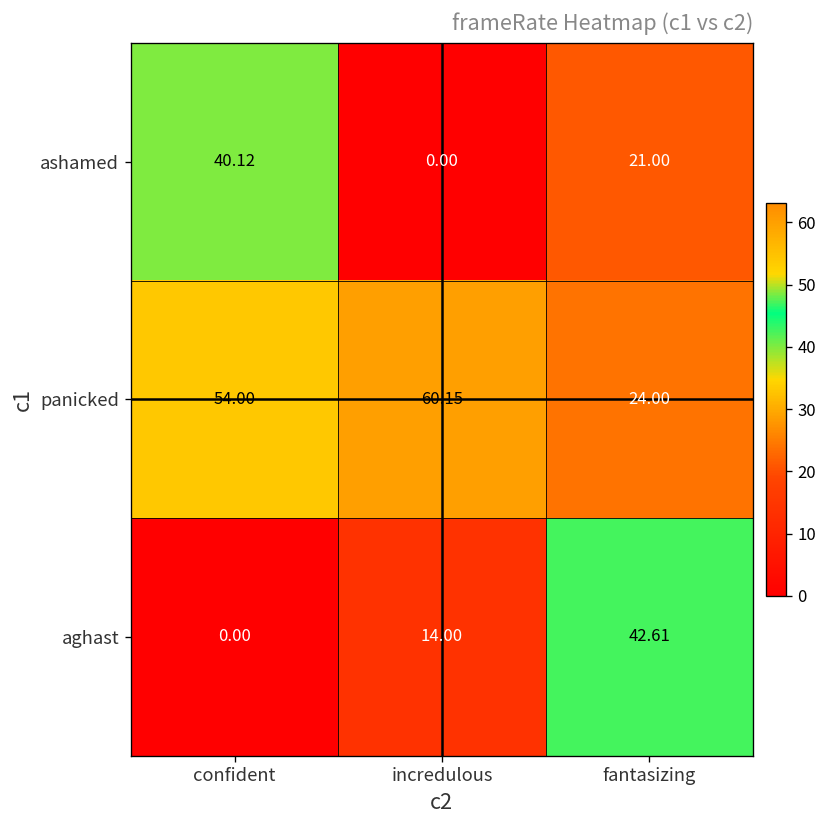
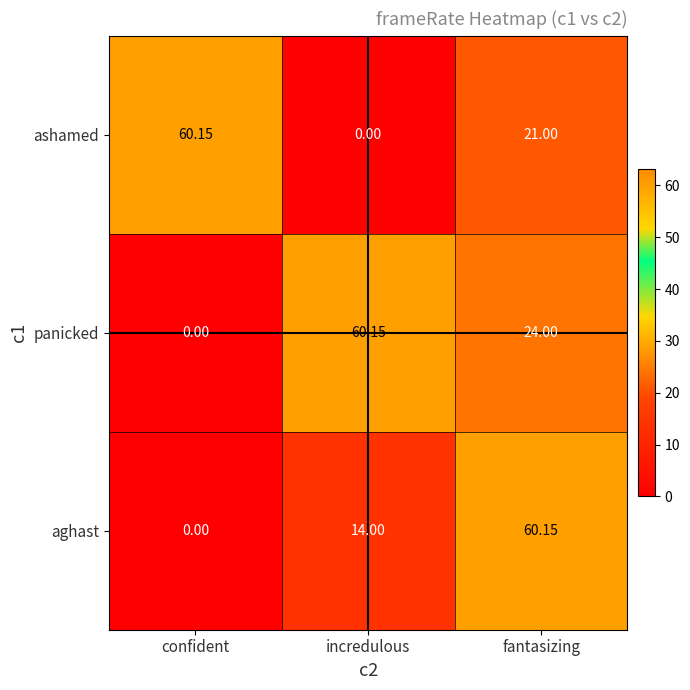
ashamed, confident: 40.12 -> 60.15
panicked, confident: 54.00 -> 0.00
aghast, fantasizing: 42.61 -> 60.15
